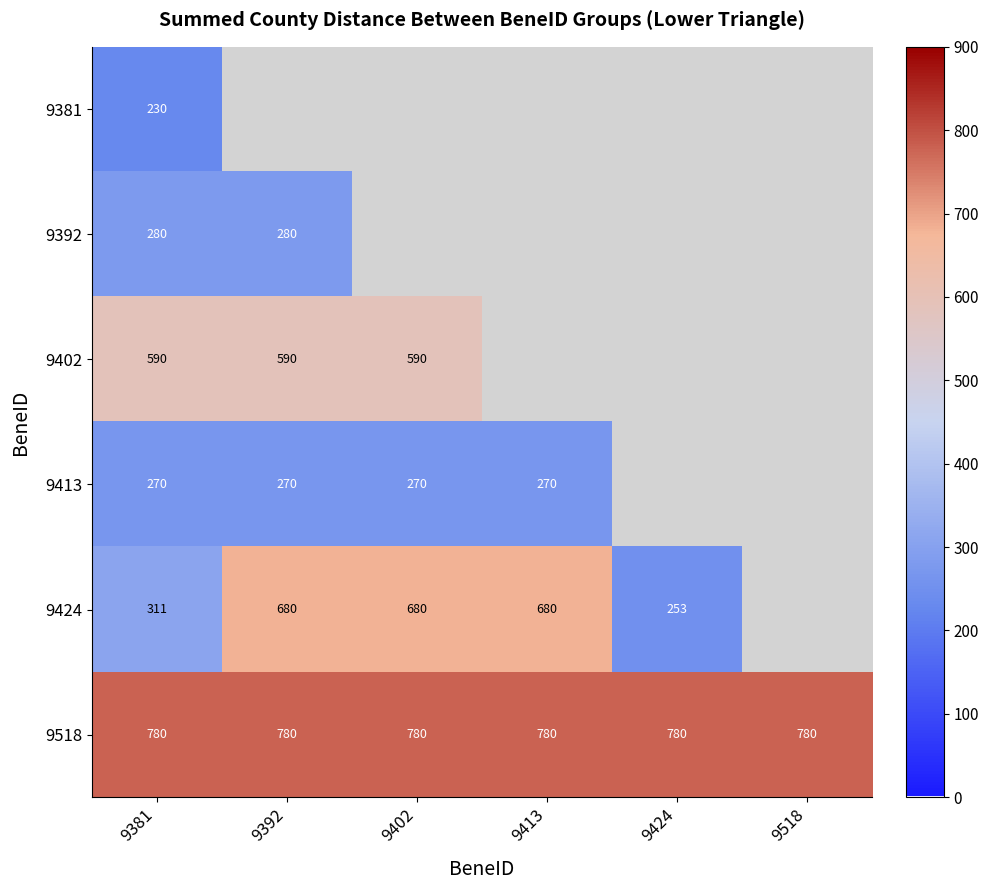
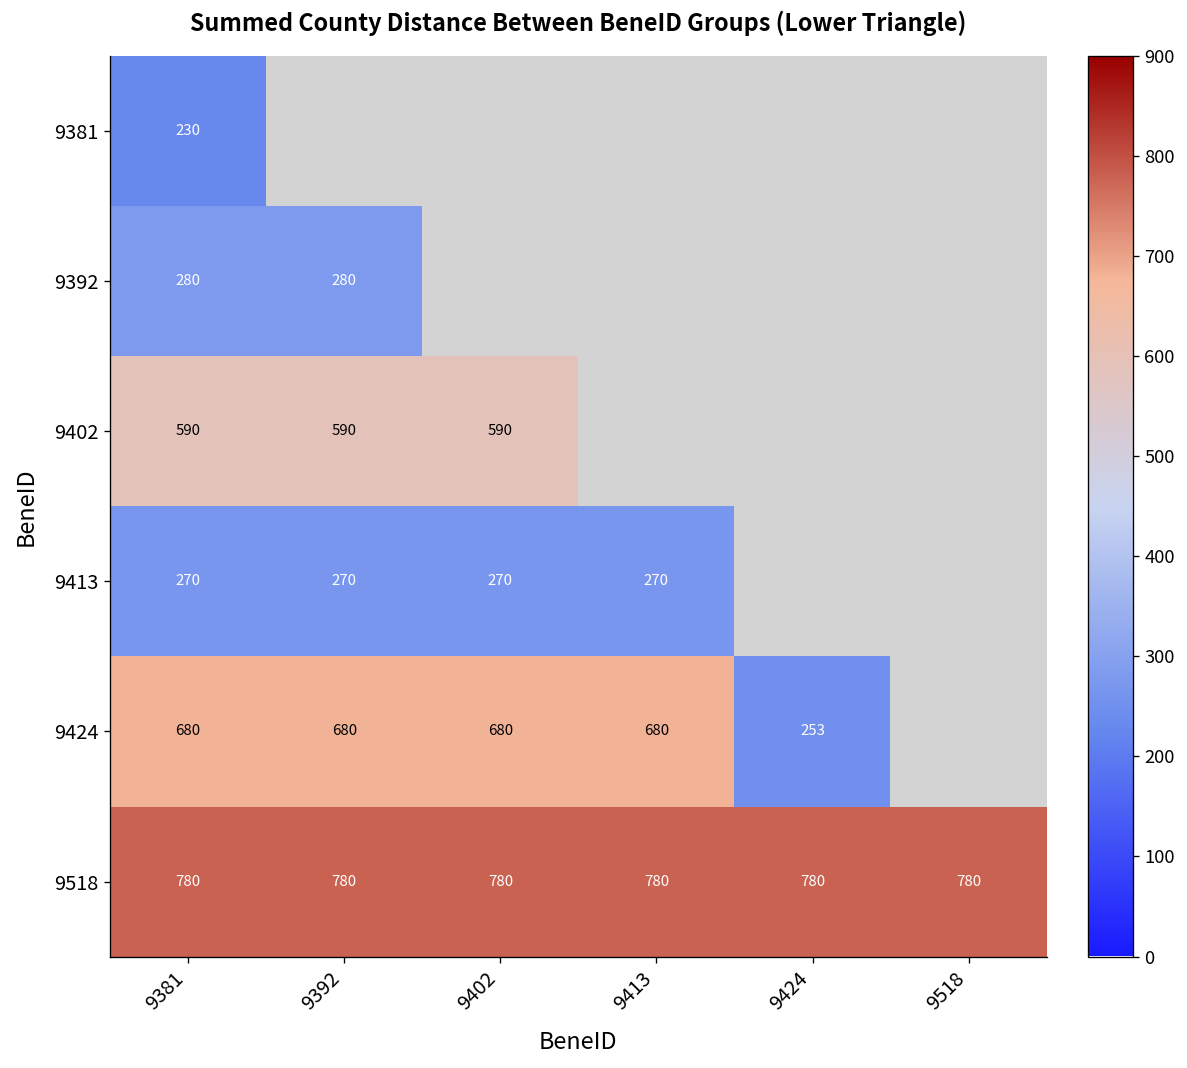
9424, 9381: 311 -> 680
